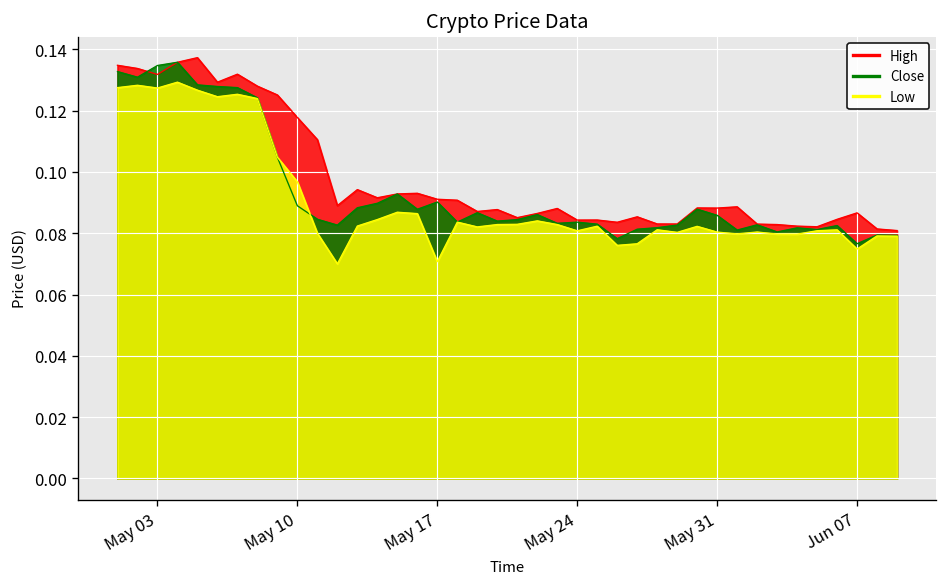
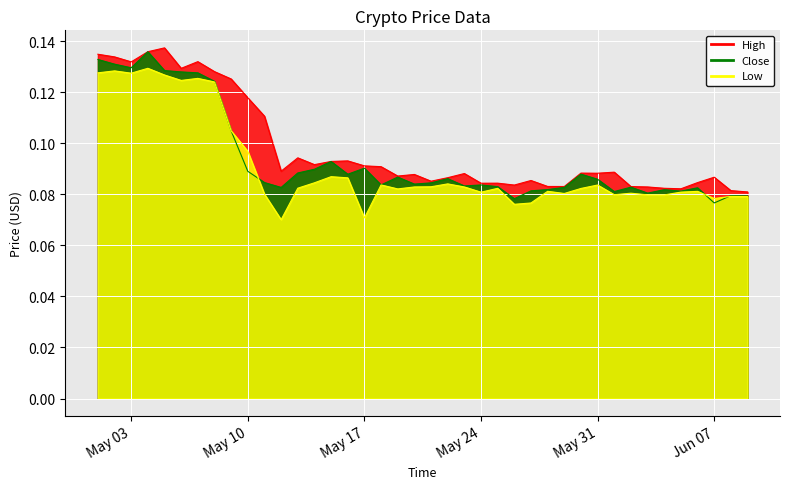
Close, May 03: 0.135 -> 0.130
Low, May 31: 0.080 -> 0.084
Low, Jun 07: 0.075 -> 0.078
